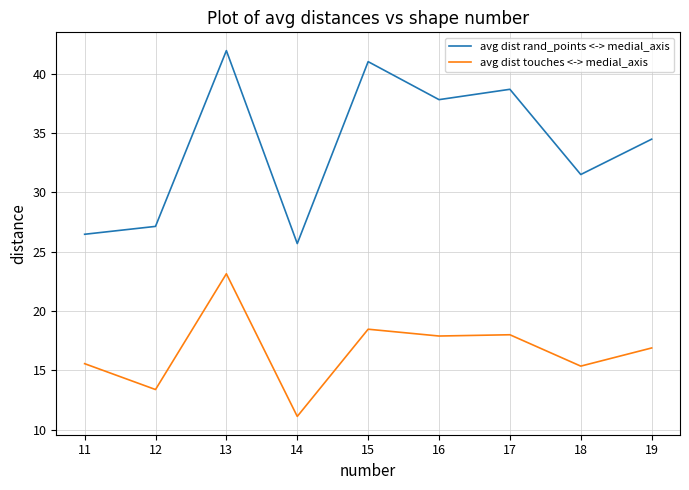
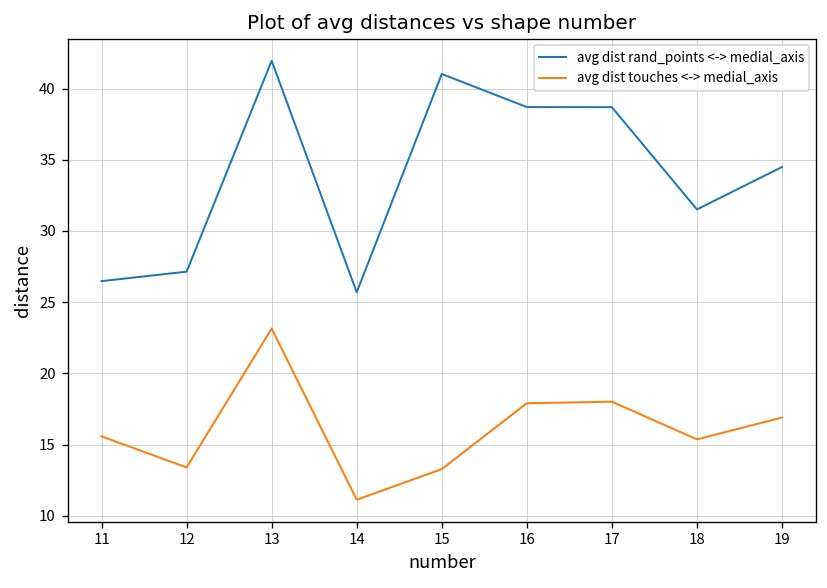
avg dist touches <-> medial_axis, 15: 18.5 -> 13.3
avg dist rand_points <-> medial_axis, 16: 37.8 -> 38.7
